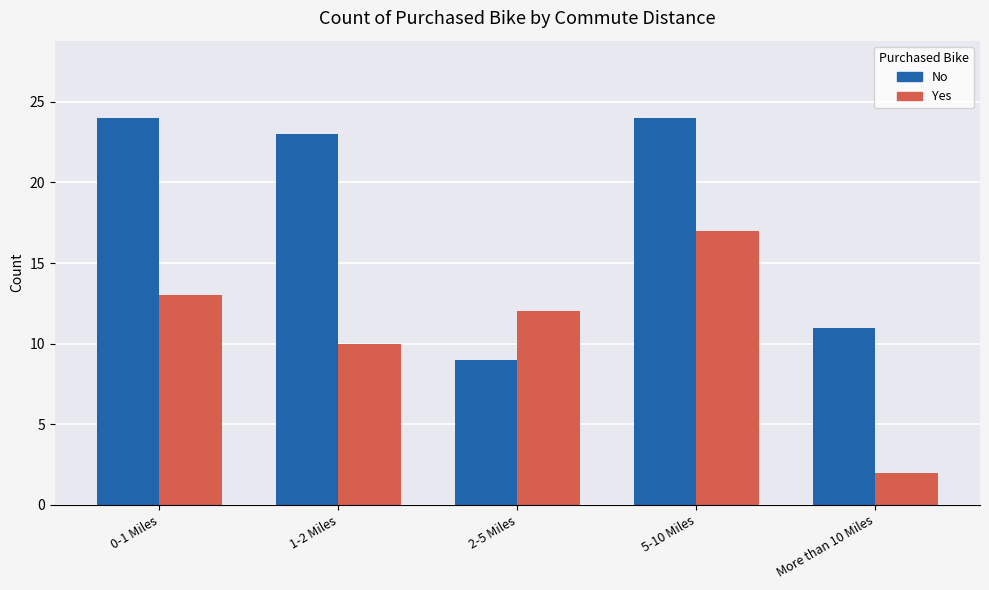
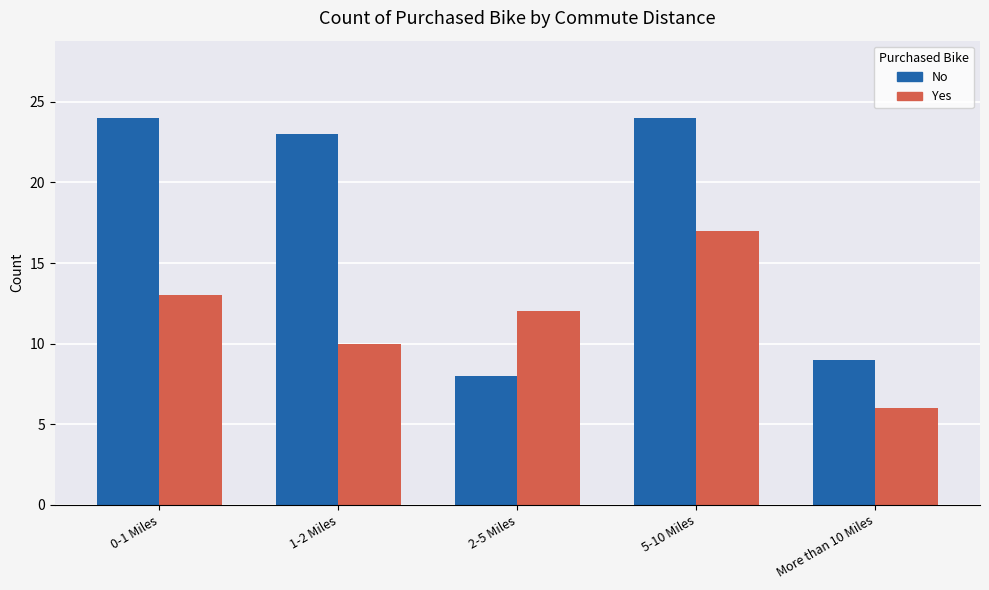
No, 2-5 Miles: 9 -> 8
No, More than 10 Miles: 11 -> 9
Yes, More than 10 Miles: 2 -> 6
